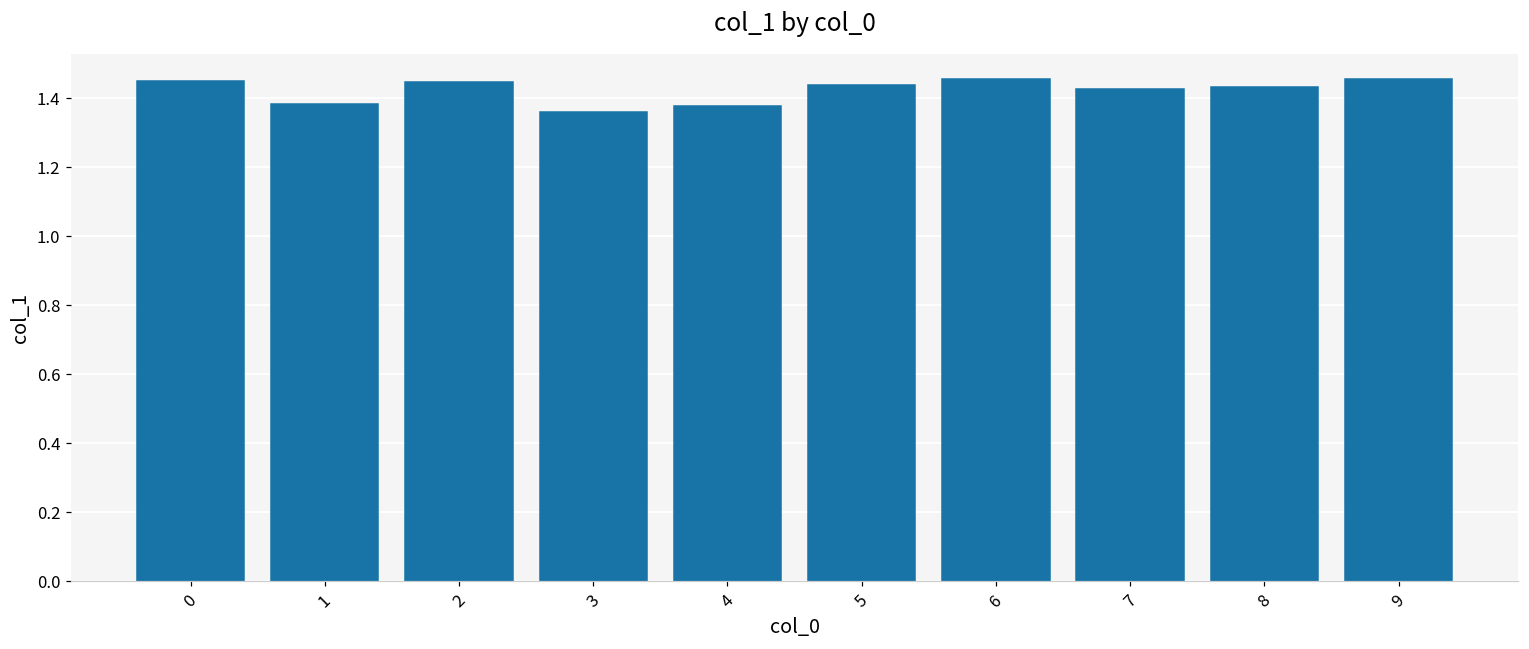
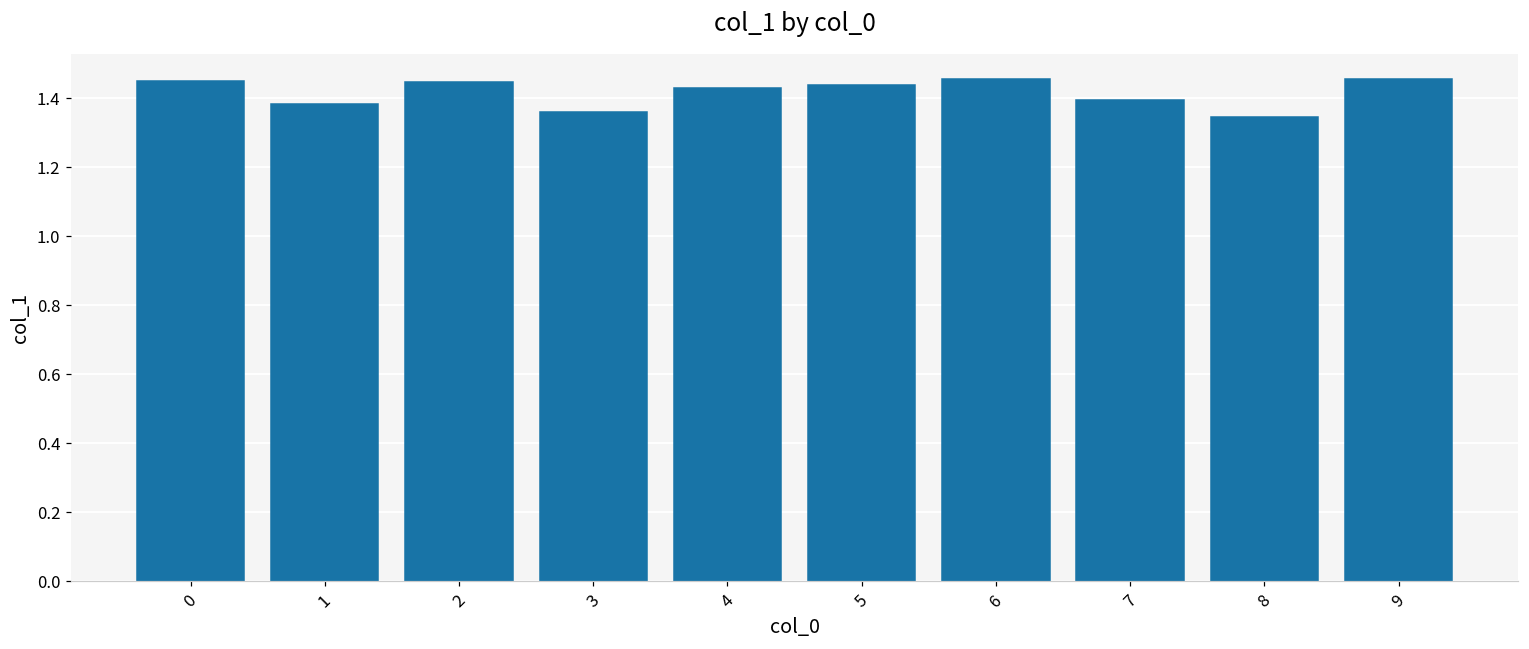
4: 1.38 -> 1.43
7: 1.43 -> 1.40
8: 1.43 -> 1.35
